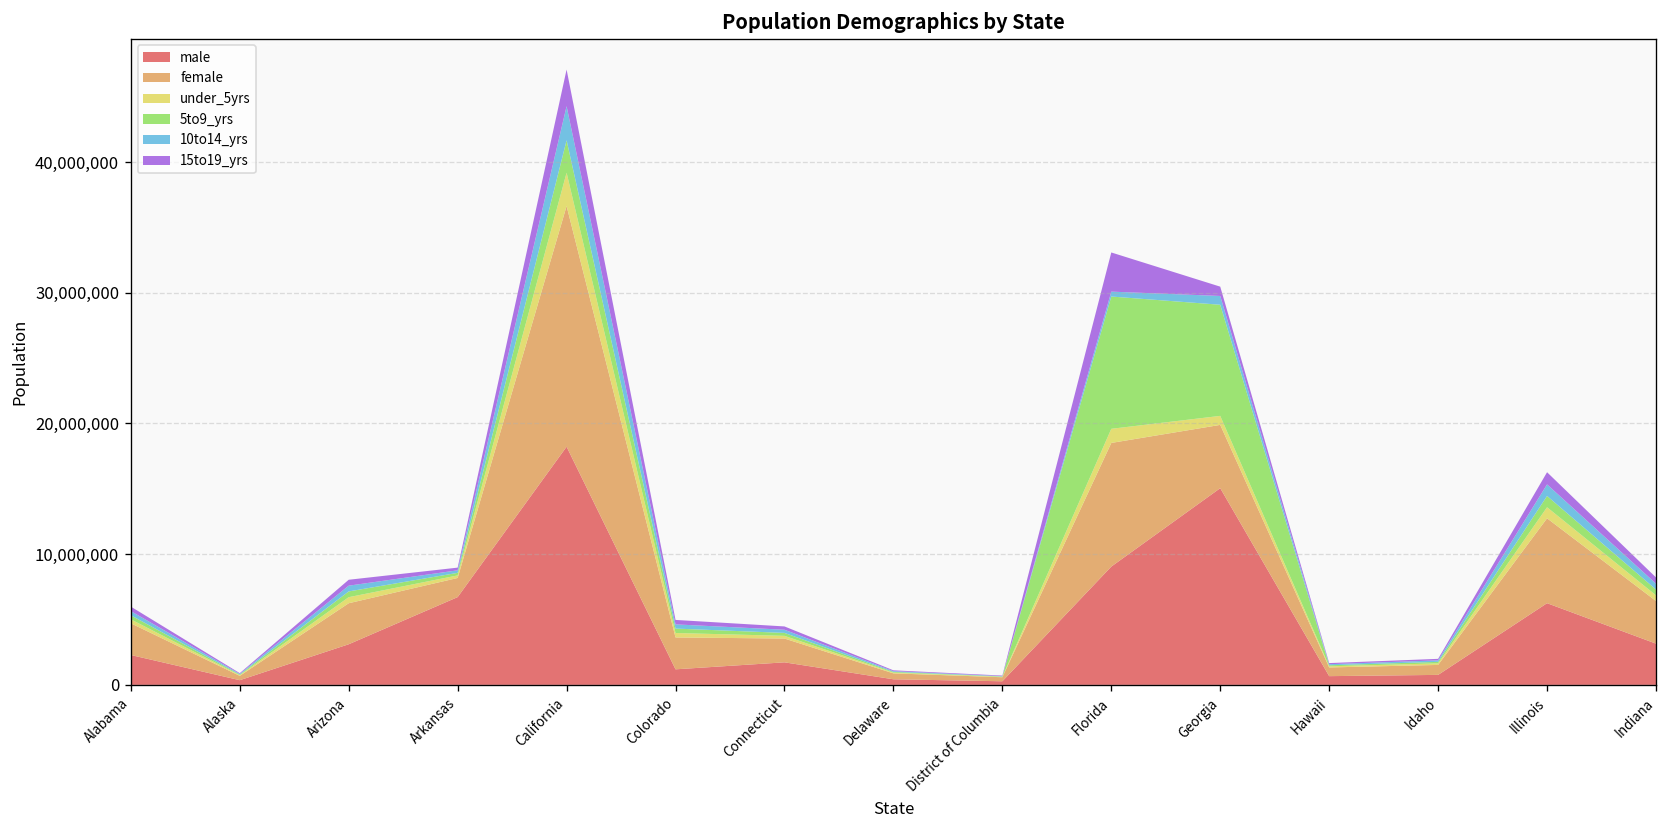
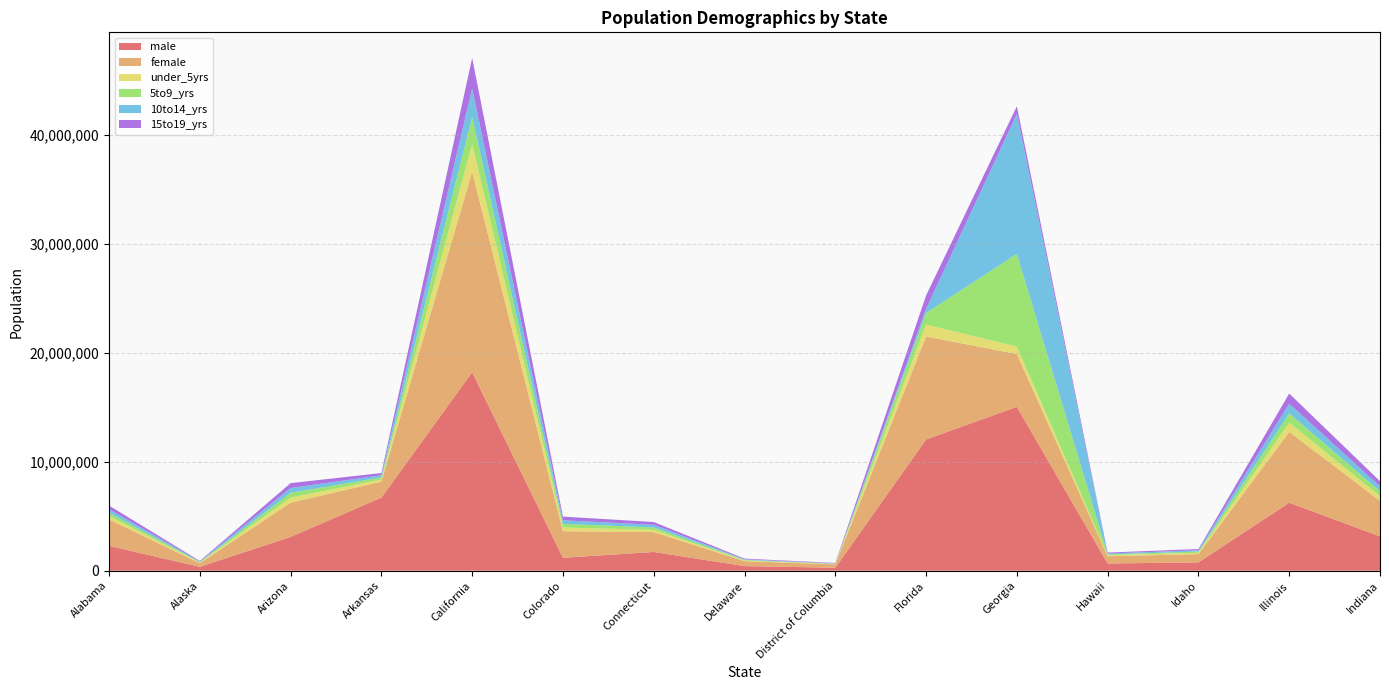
male, Florida: 9,100,000 -> 12,100,000
5to9_yrs, Florida: 10,100,000 -> 1,100,000
15to19_yrs, Florida: 3,000,000 -> 1,200,000
10to14_yrs, Georgia: 700,000 -> 12,800,000
